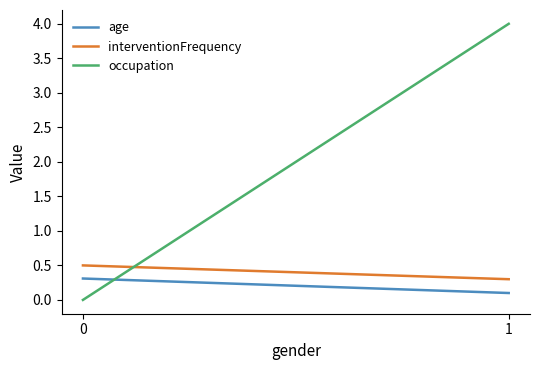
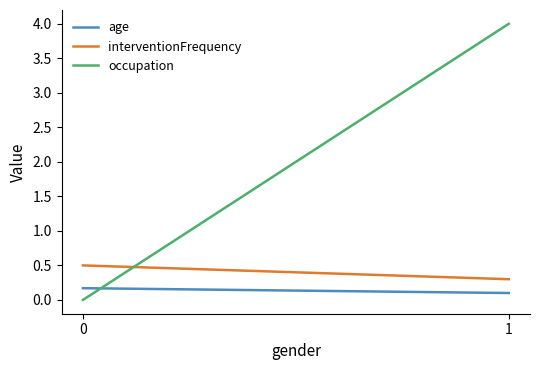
age, 0: 0.3 -> 0.2
